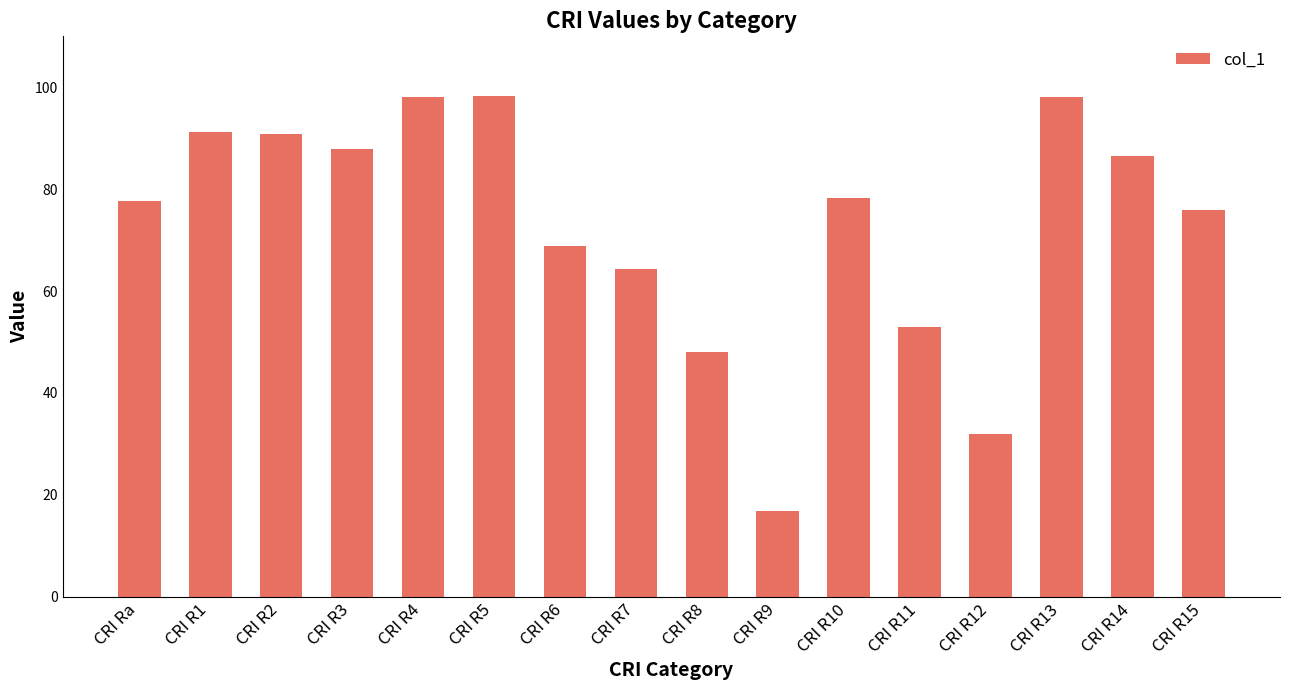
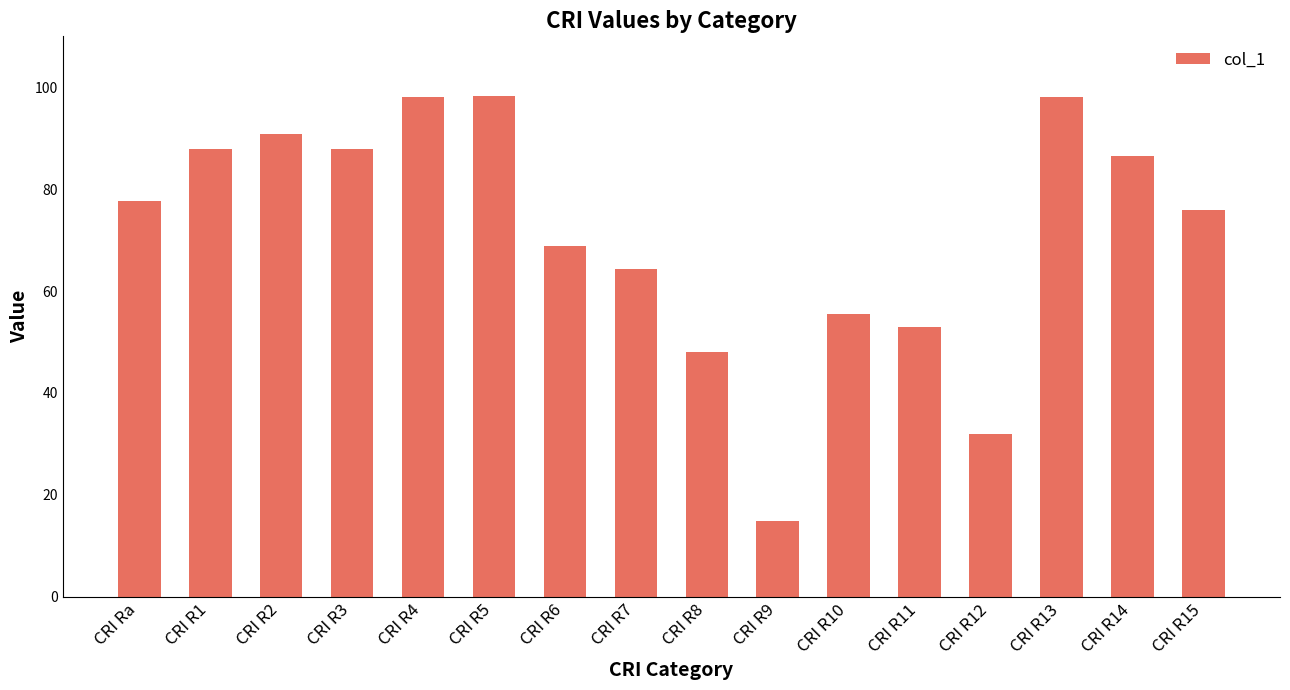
CRI R1: 91 -> 88
CRI R9: 17 -> 15
CRI R10: 78 -> 56
